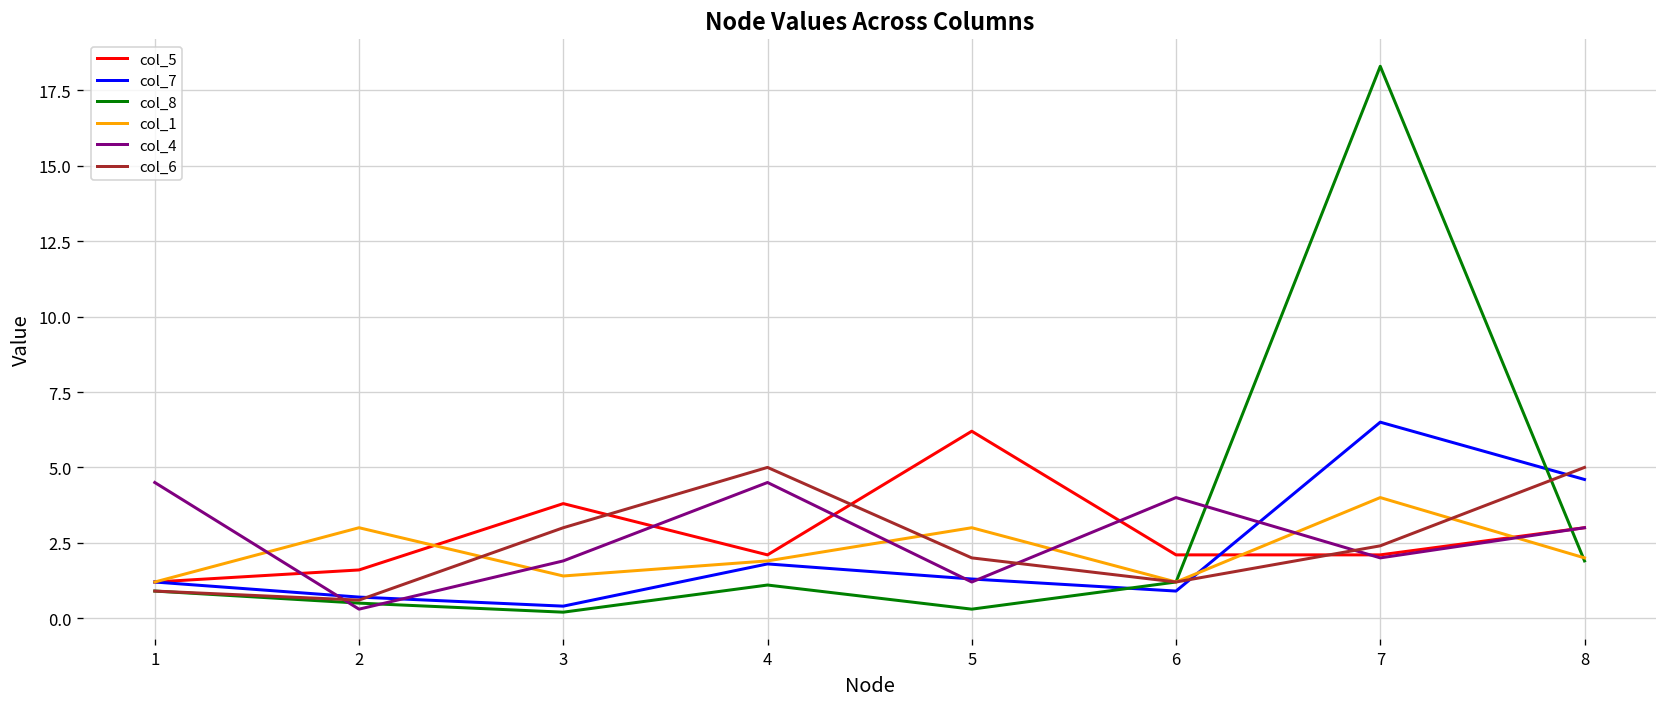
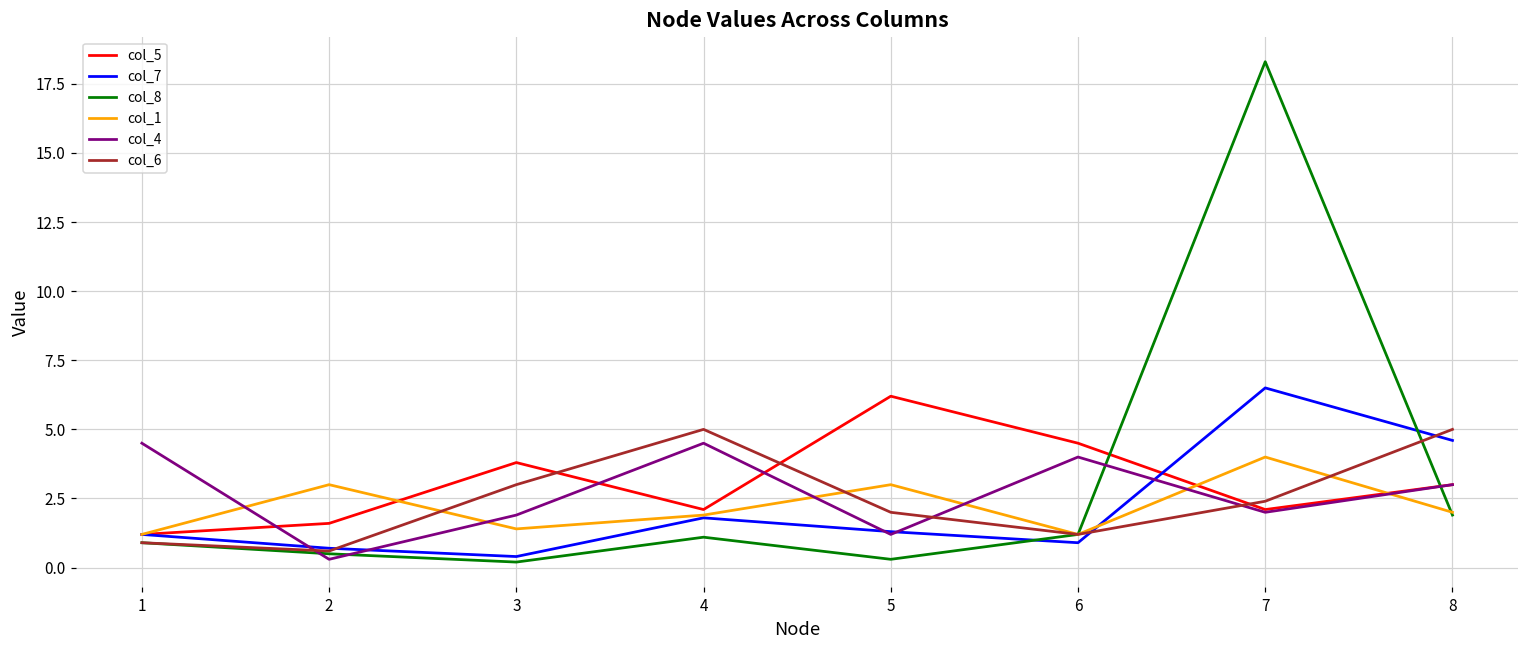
col_5, 6: 2.1 -> 4.5
